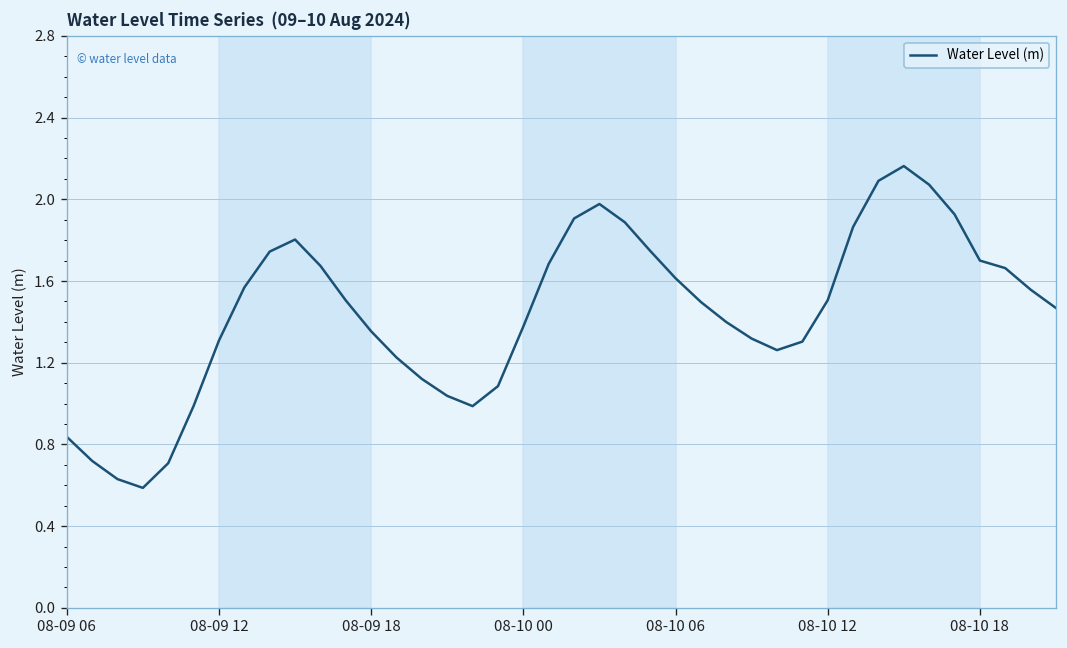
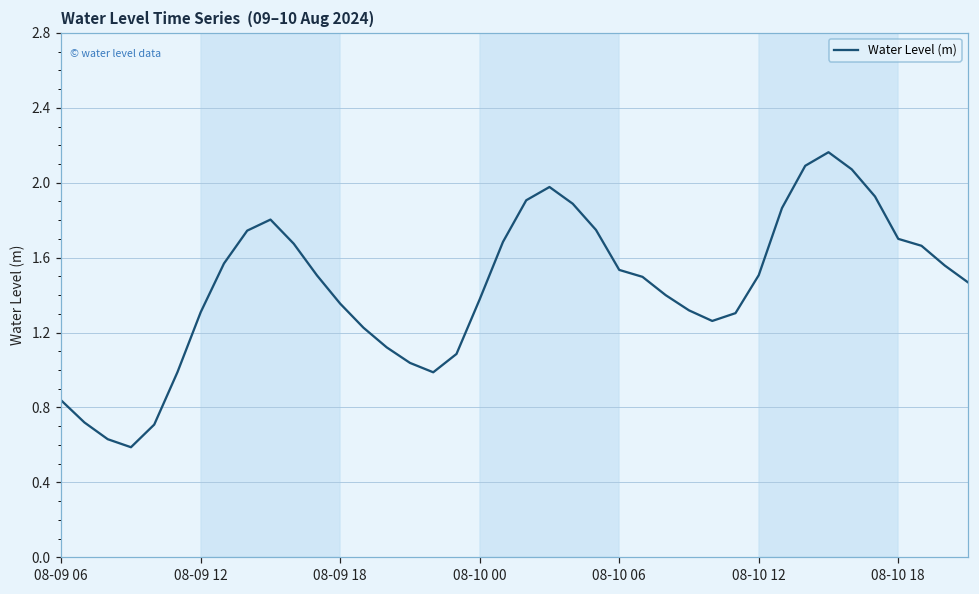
08-10 06: 1.61 -> 1.53
